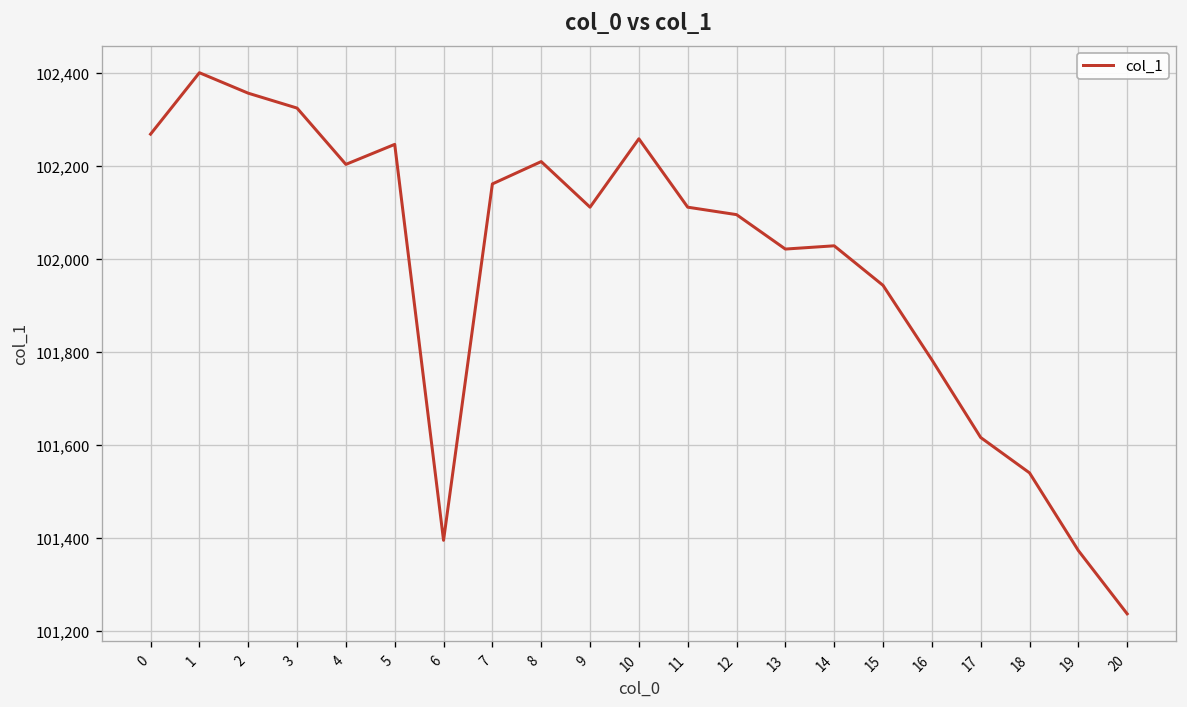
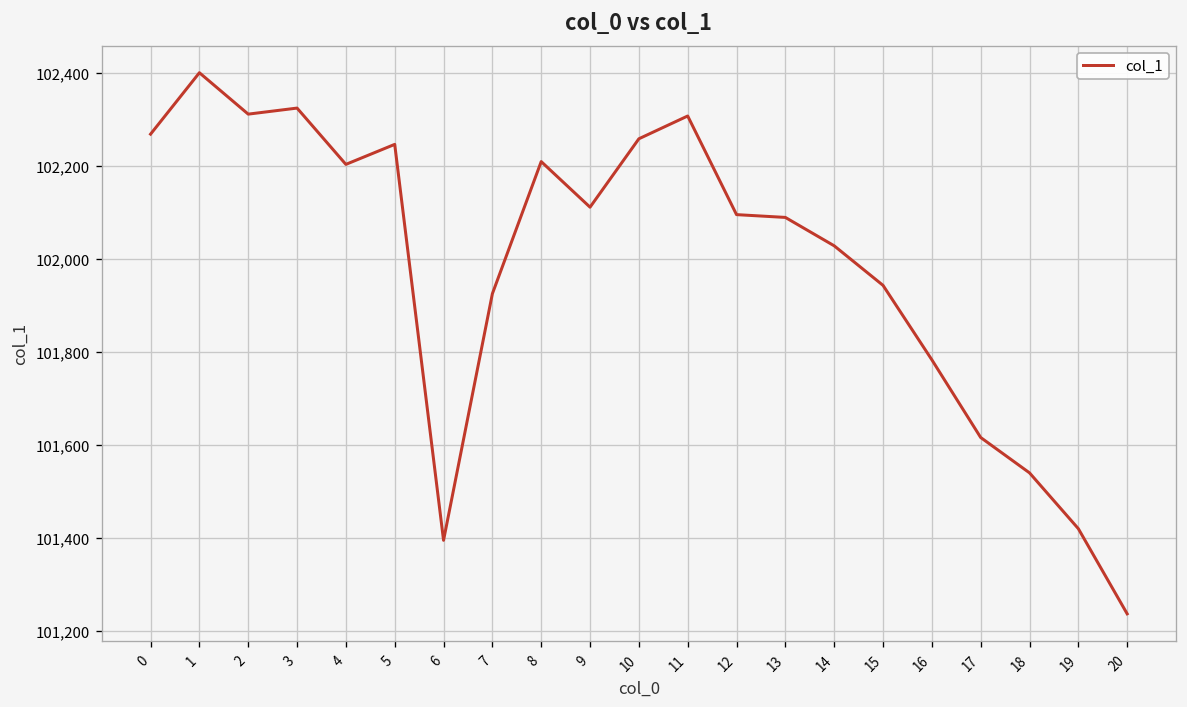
2: 102,360 -> 102,310
7: 102,160 -> 101,930
11: 102,110 -> 102,310
13: 102,020 -> 102,090
19: 101,370 -> 101,420
